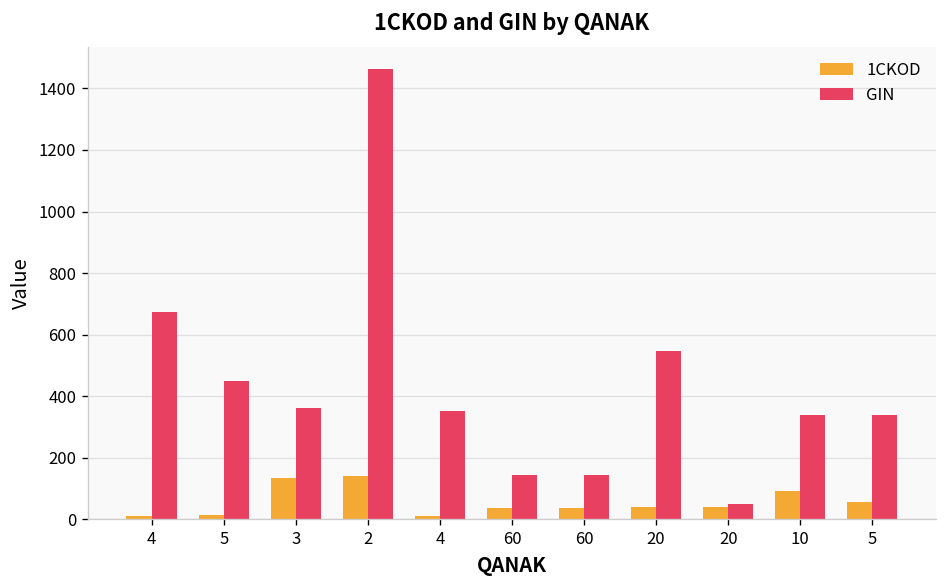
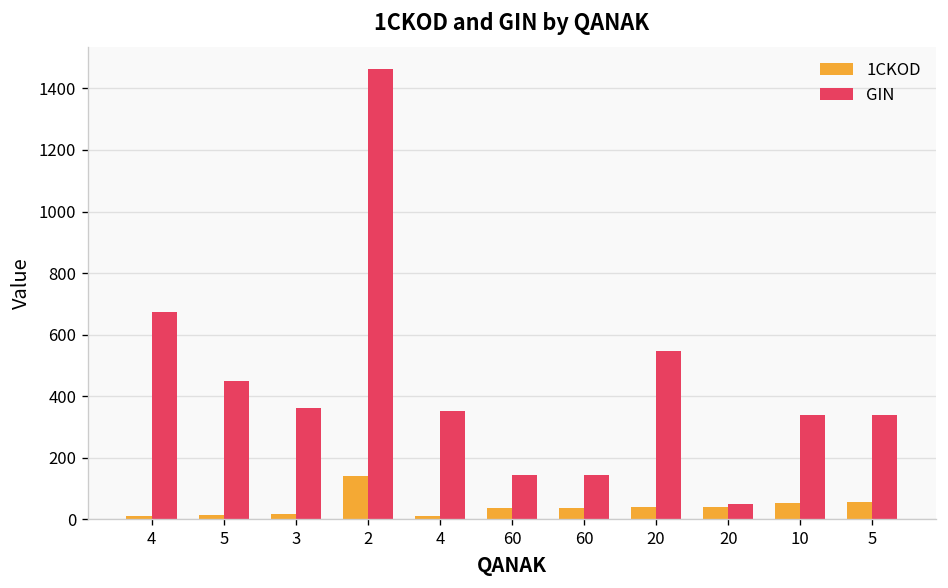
1CKOD, 3: 140 -> 20
1CKOD, 10: 90 -> 50
